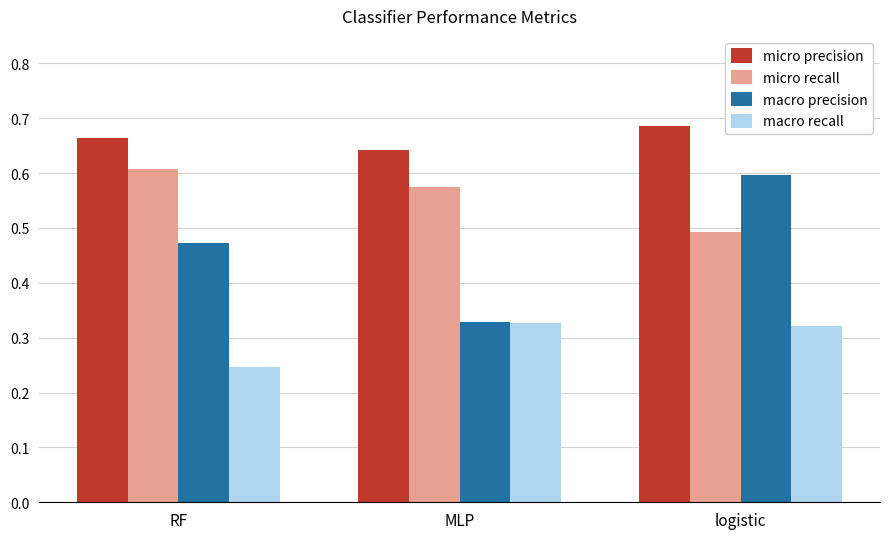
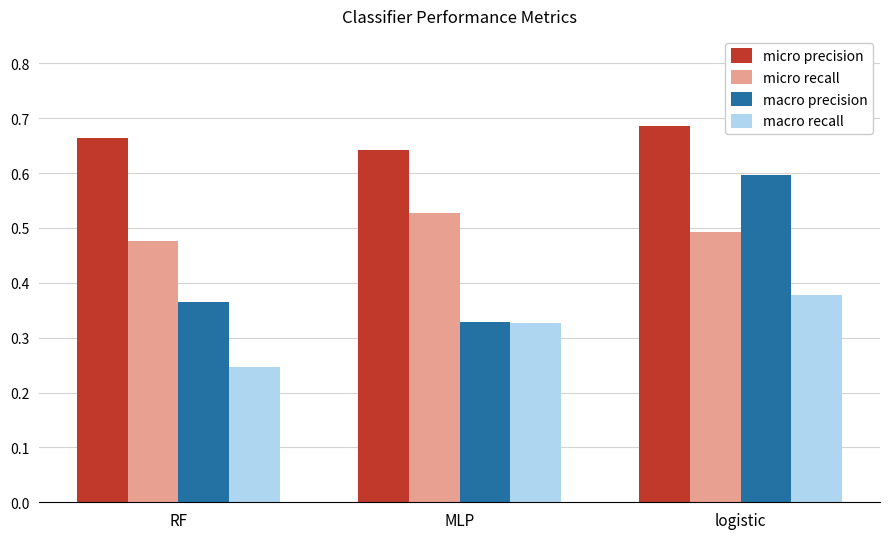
micro recall, RF: 0.61 -> 0.48
macro precision, RF: 0.47 -> 0.36
micro recall, MLP: 0.57 -> 0.53
macro recall, logistic: 0.32 -> 0.38
